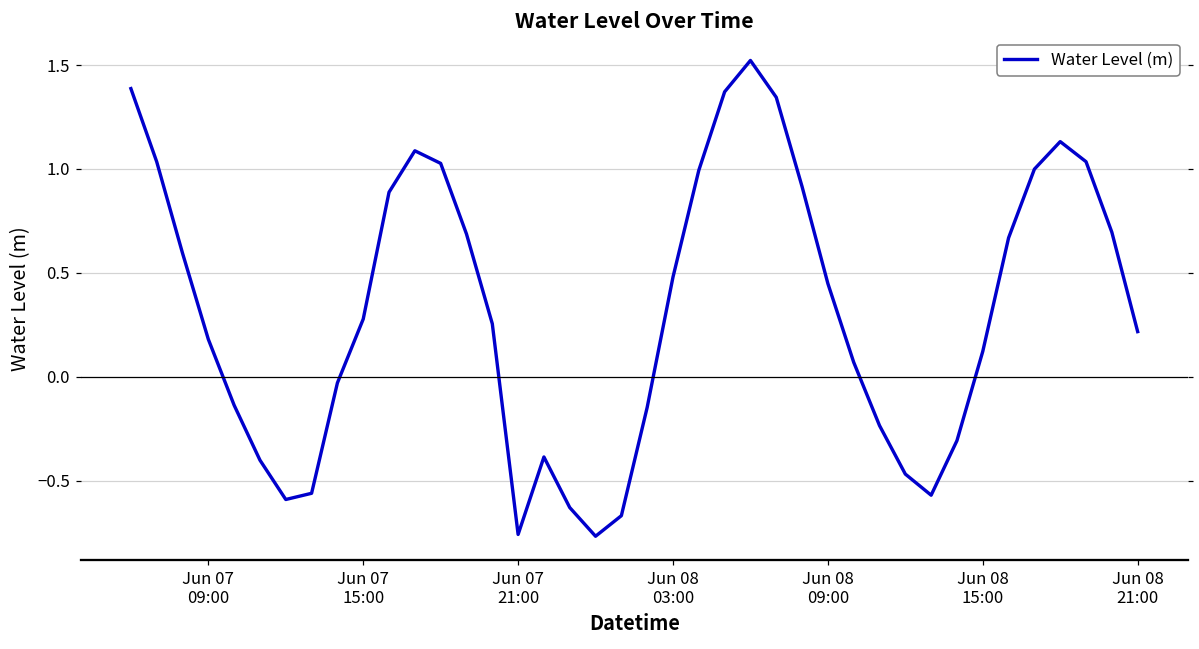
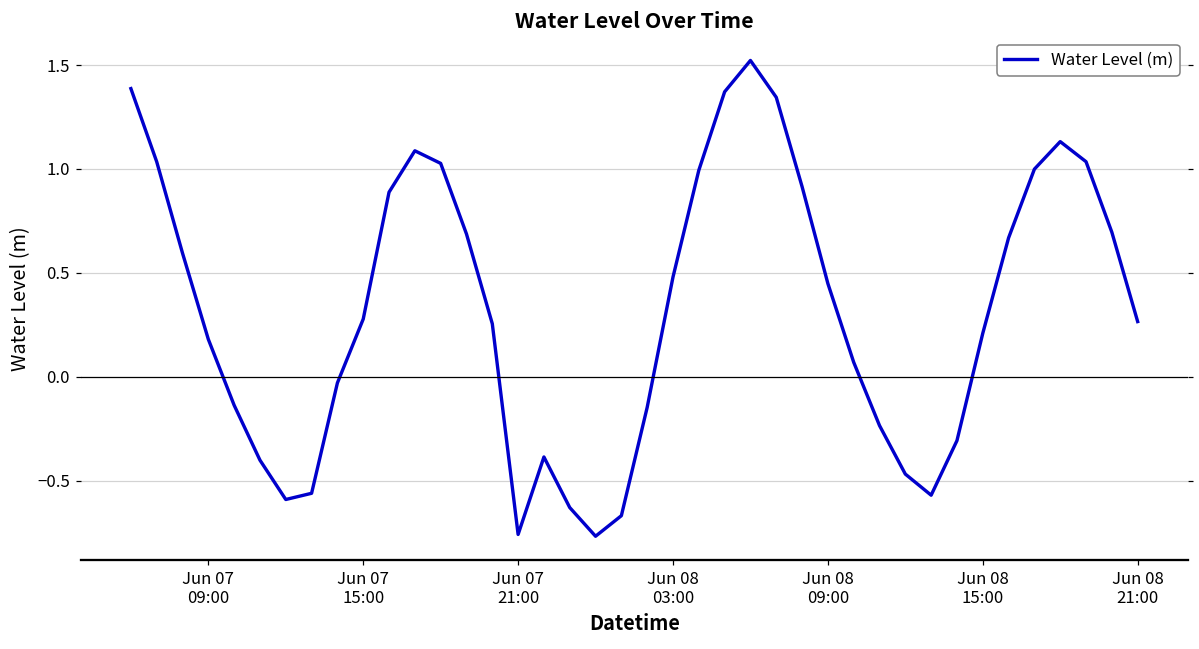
Jun 08 15:00: 0.12 -> 0.21
Jun 08 21:00: 0.22 -> 0.27
